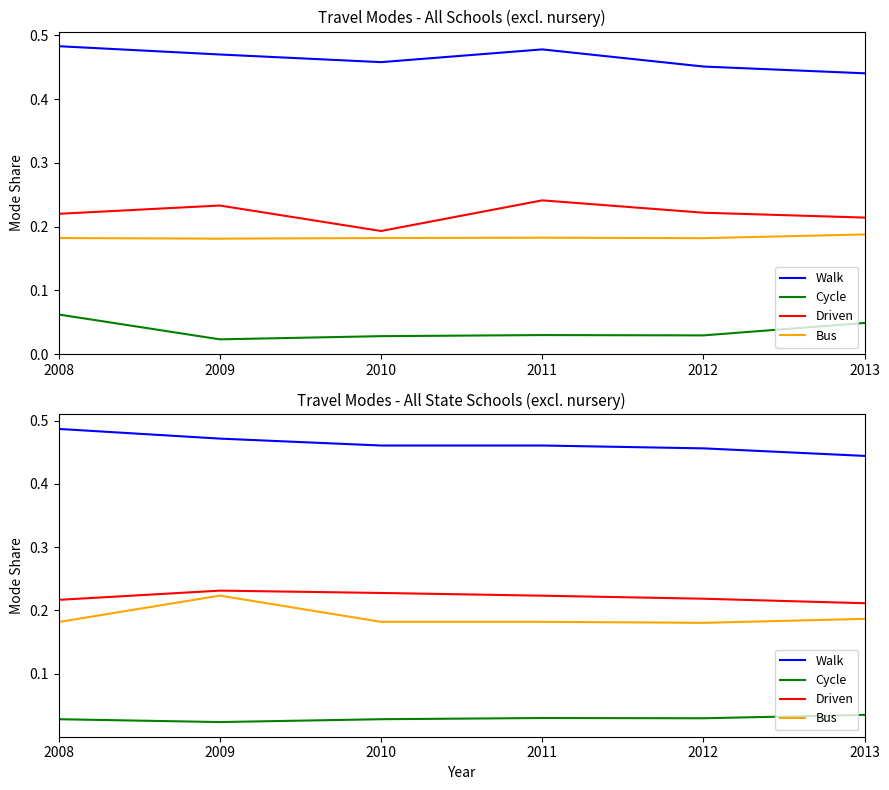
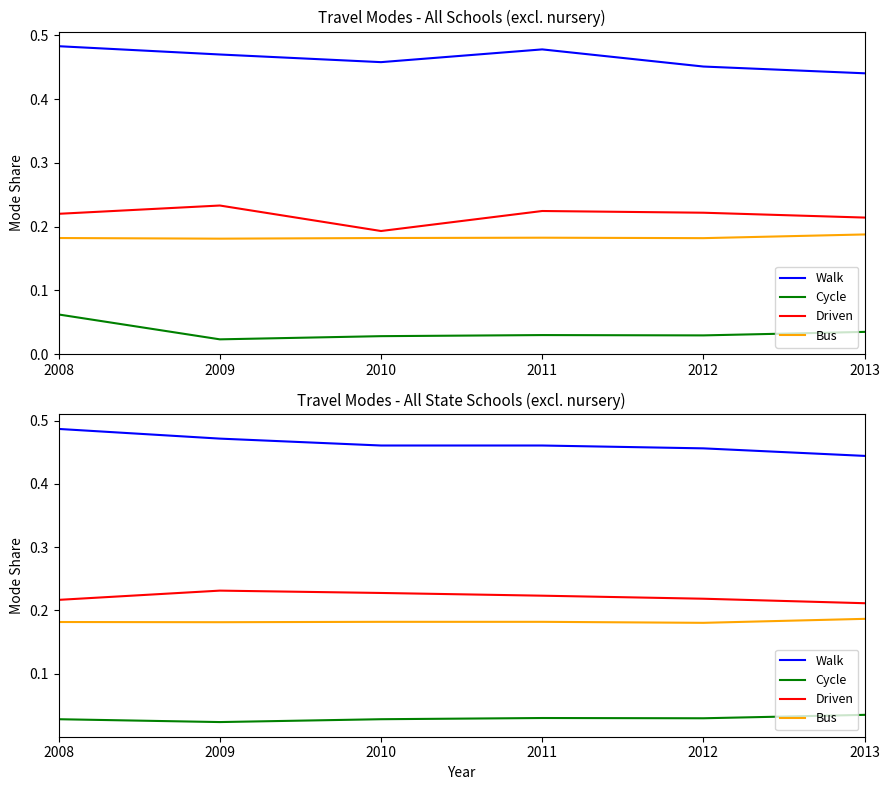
Travel Modes - All Schools (excl. nursery), Driven, 2011: 0.24 -> 0.22
Travel Modes - All Schools (excl. nursery), Cycle, 2013: 0.05 -> 0.03
Travel Modes - All State Schools (excl. nursery), Bus, 2009: 0.22 -> 0.18
